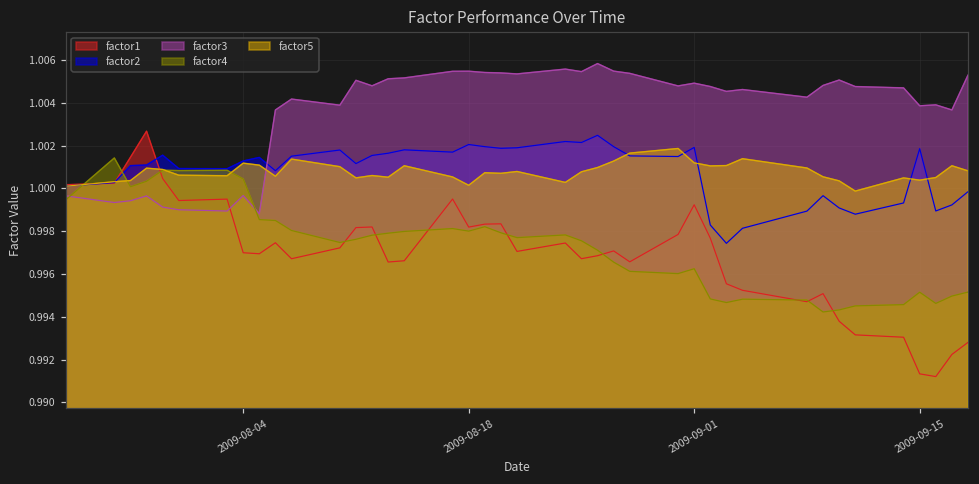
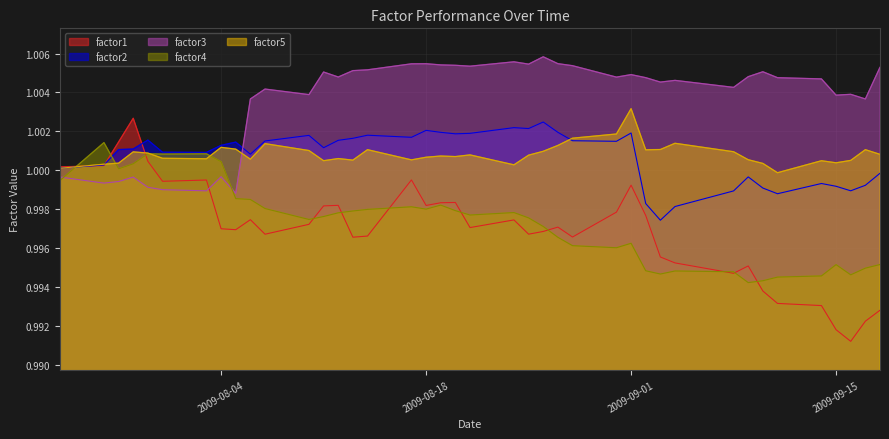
factor5, 2009-08-18: 1.0001 -> 1.0007
factor5, 2009-09-01: 1.0012 -> 1.0032
factor1, 2009-09-15: 0.9913 -> 0.9918
factor2, 2009-09-15: 1.0019 -> 0.9992
